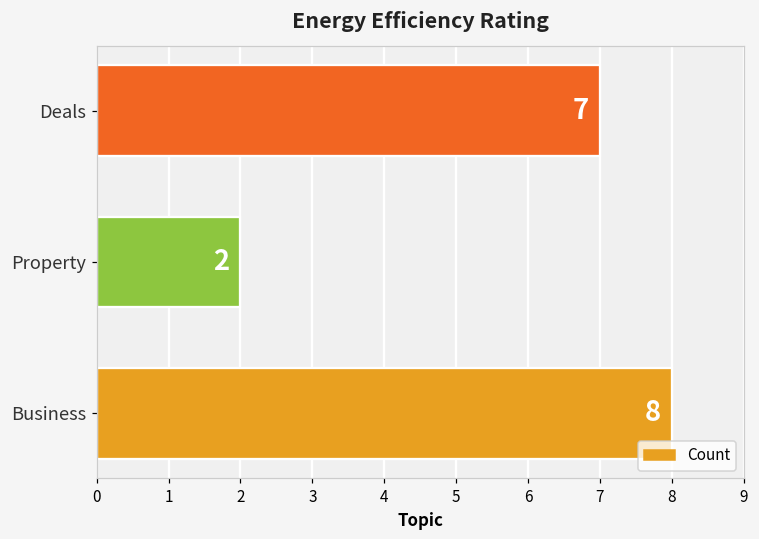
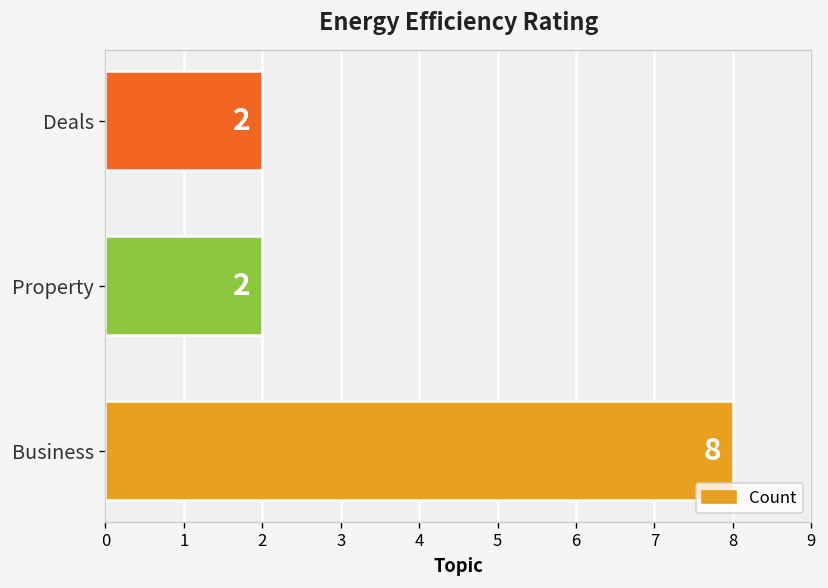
Deals: 7 -> 2
